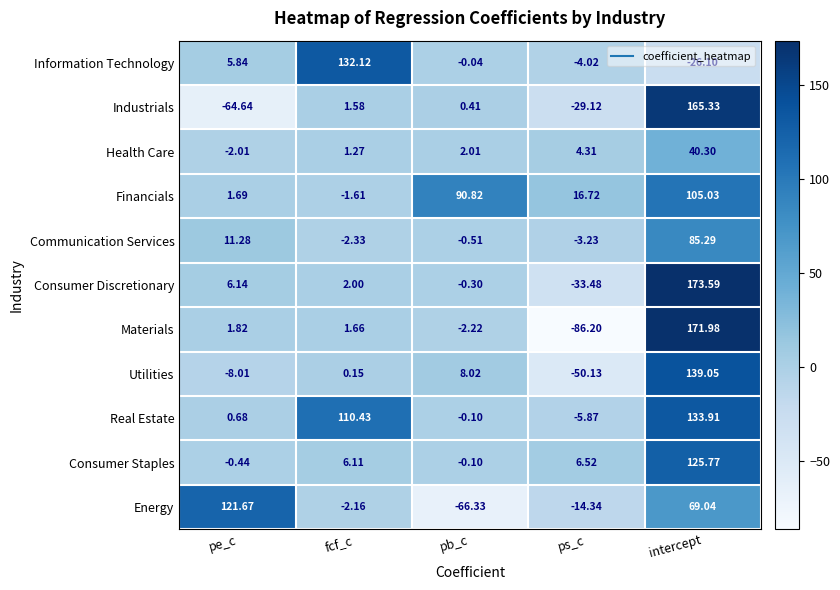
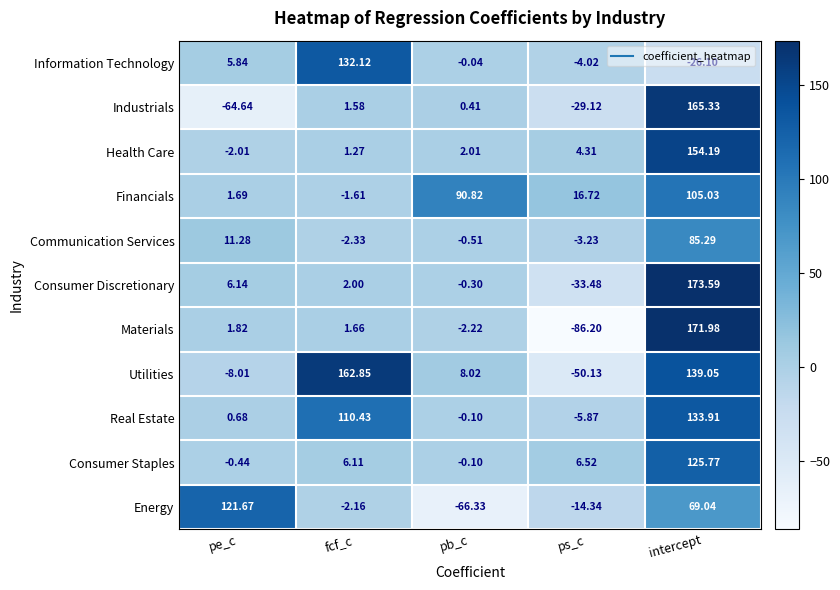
Health Care, intercept: 40.30 -> 154.19
Utilities, fcf_c: 0.15 -> 162.85
